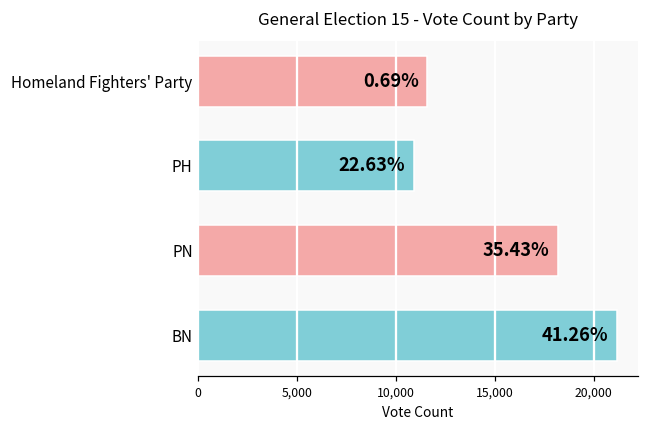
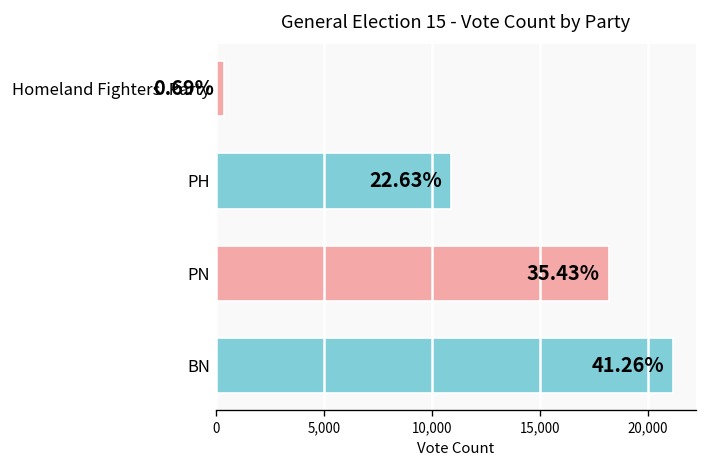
Homeland Fighters' Party: 11,600 -> 400
